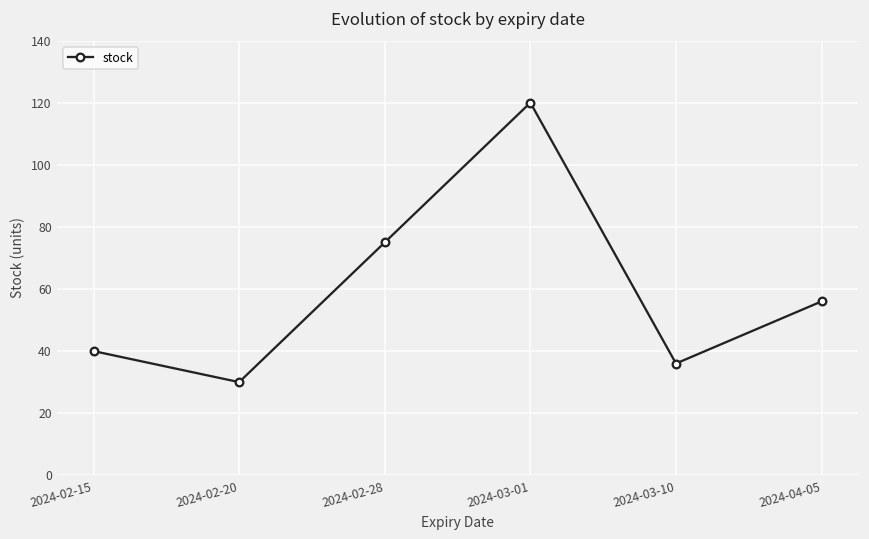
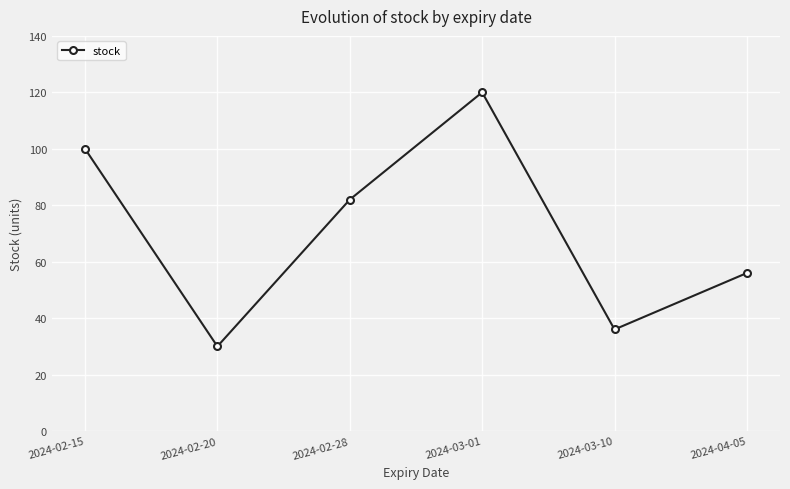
2024-02-15: 40 -> 100
2024-02-28: 75 -> 82
